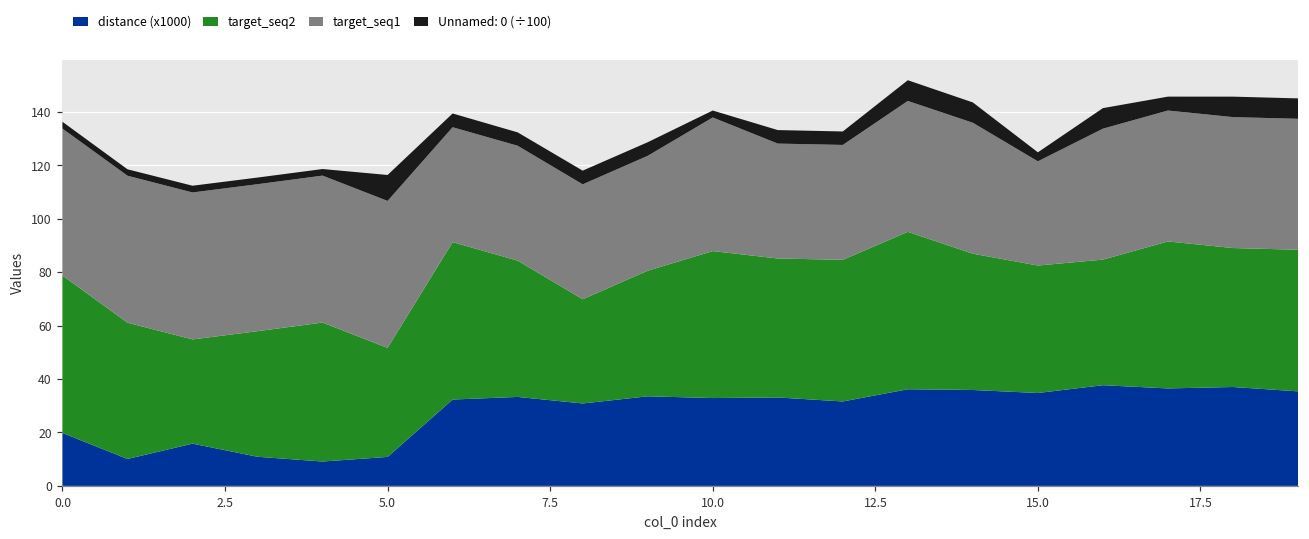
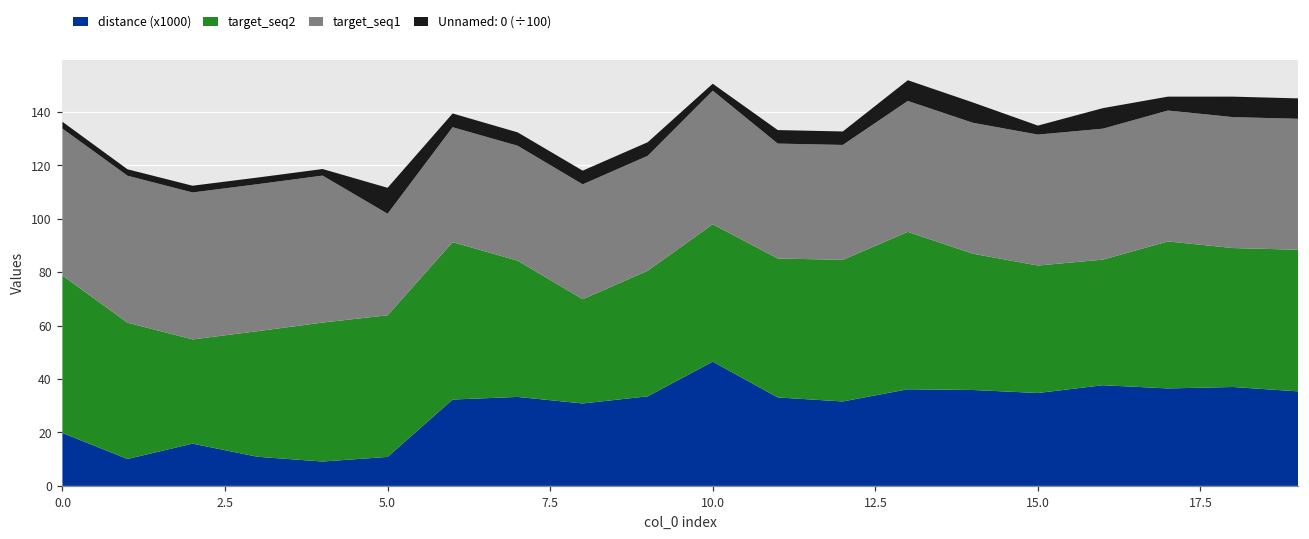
target_seq2, 5.0: 41 -> 53
target_seq1, 5.0: 55 -> 38
distance (x1000), 10.0: 33 -> 47
target_seq2, 10.0: 55 -> 51
target_seq1, 15.0: 39 -> 49
